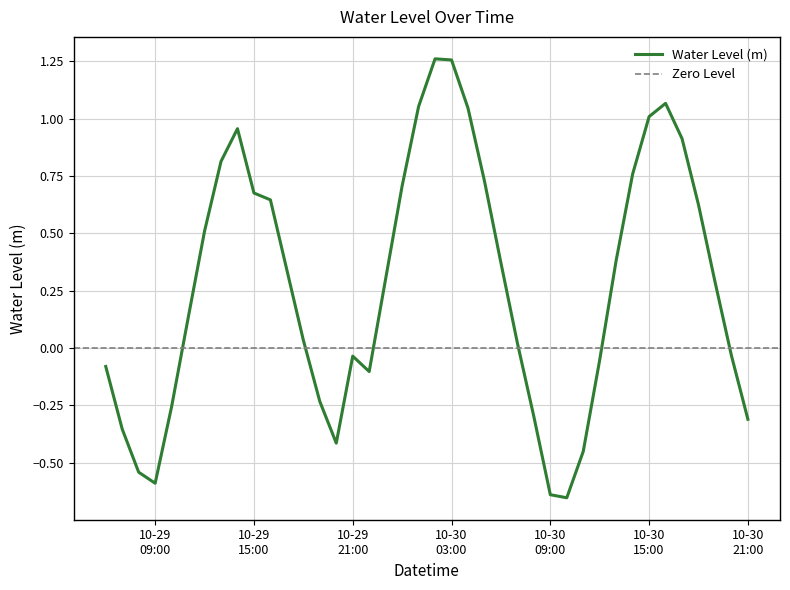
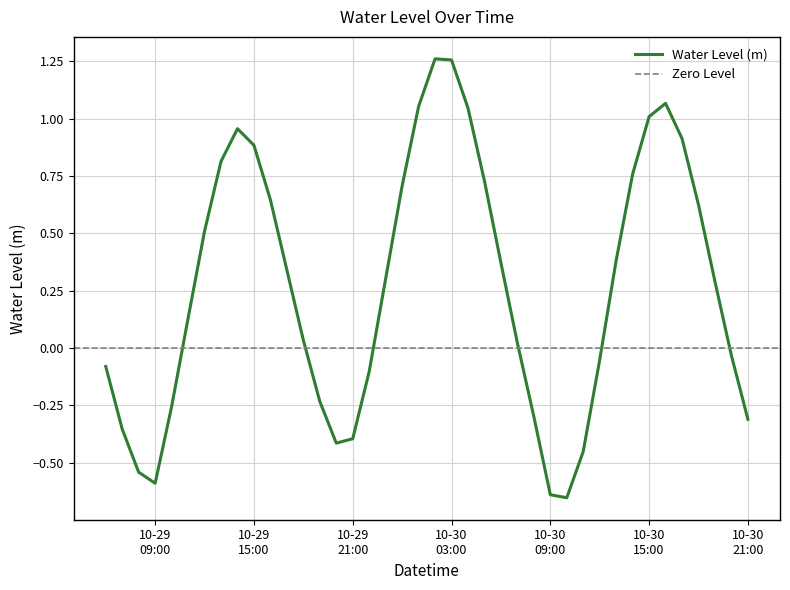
10-29 15:00: 0.68 -> 0.88
10-29 21:00: -0.04 -> -0.40
